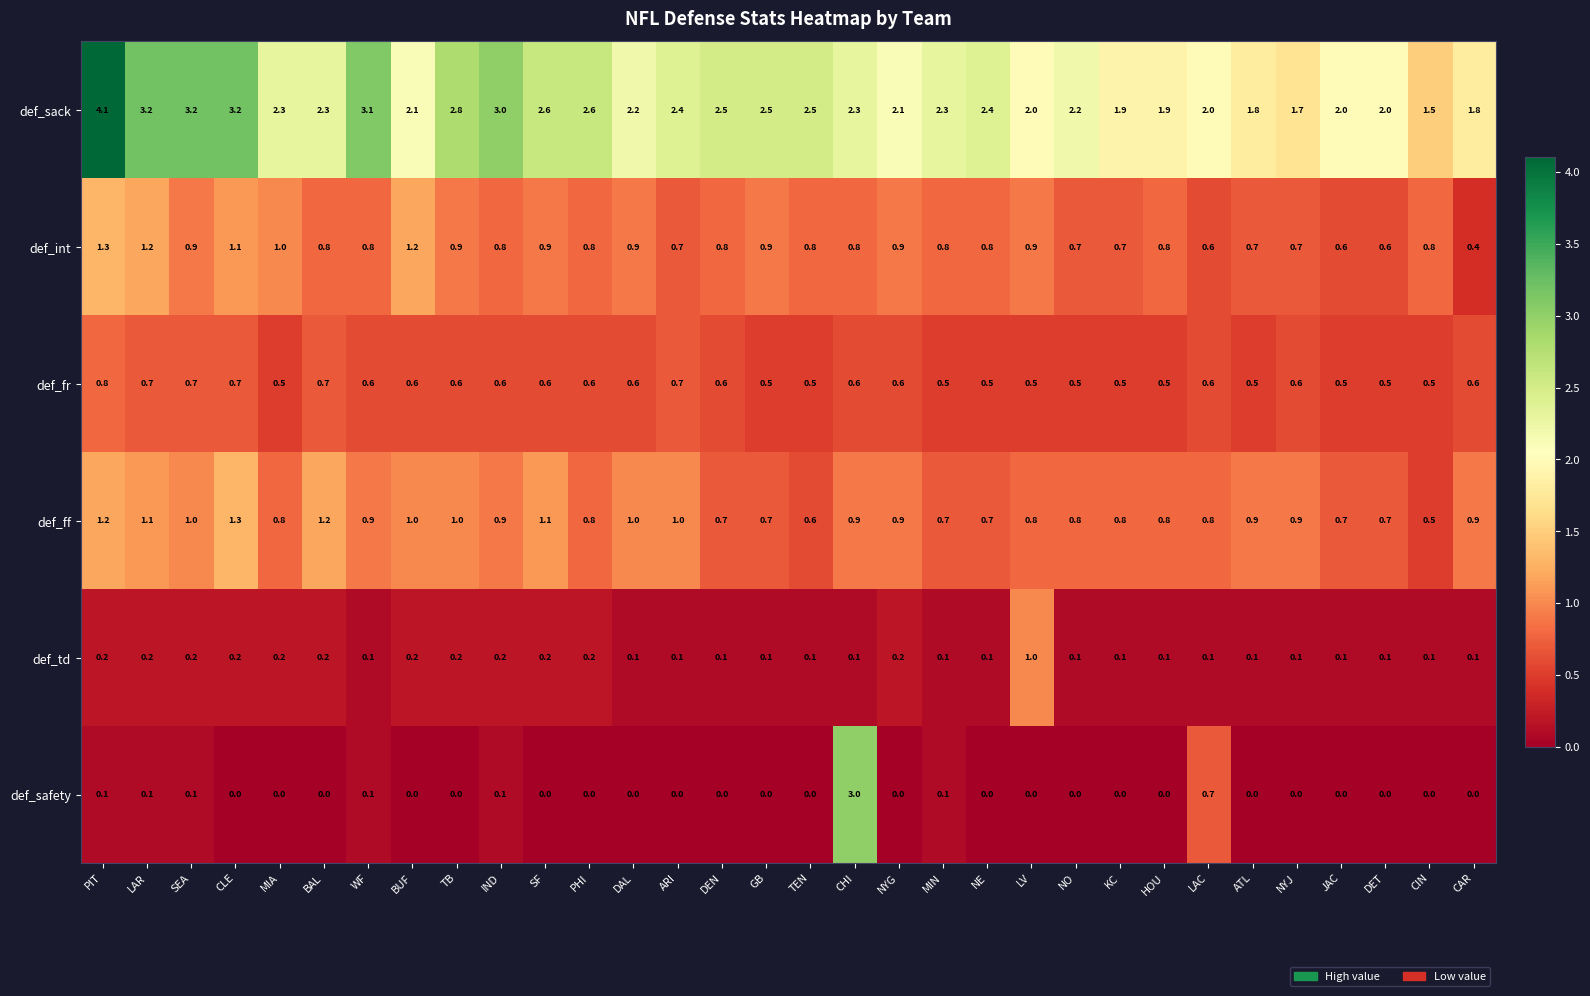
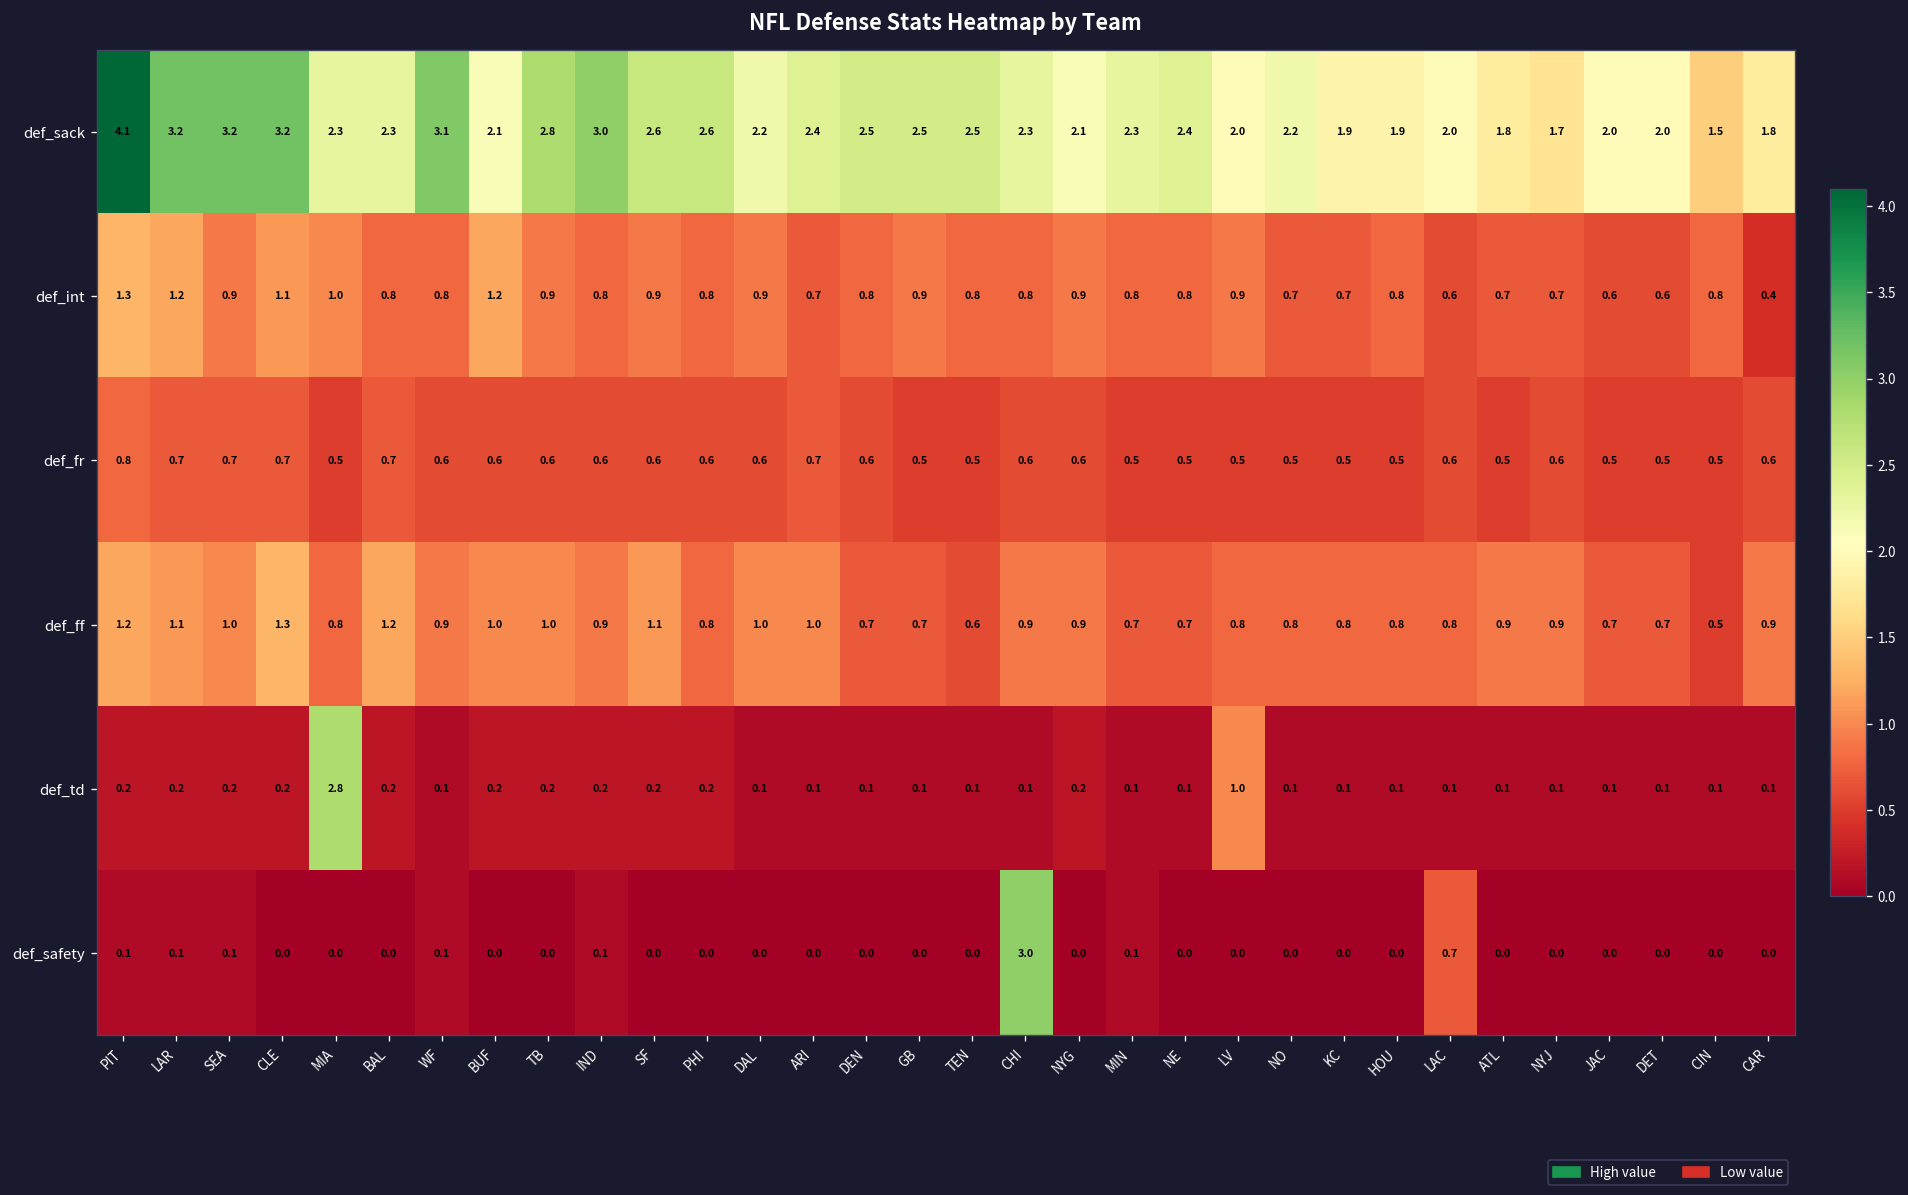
def_td, MIA: 0.2 -> 2.8
